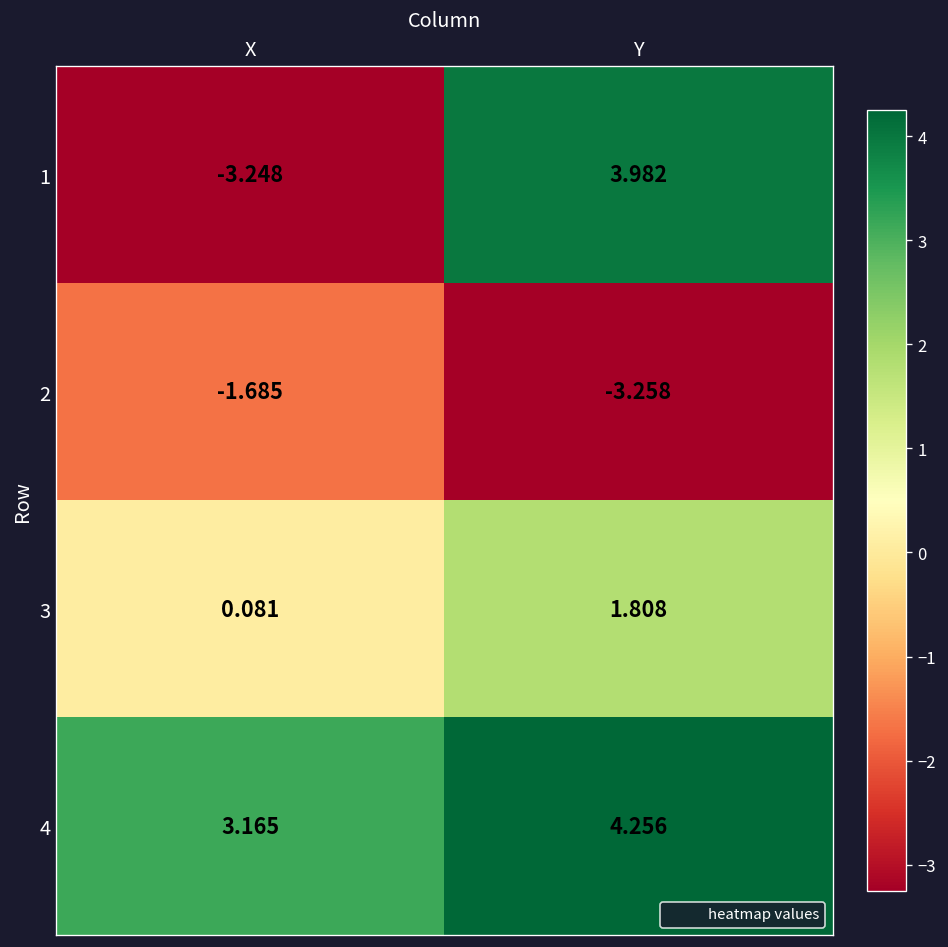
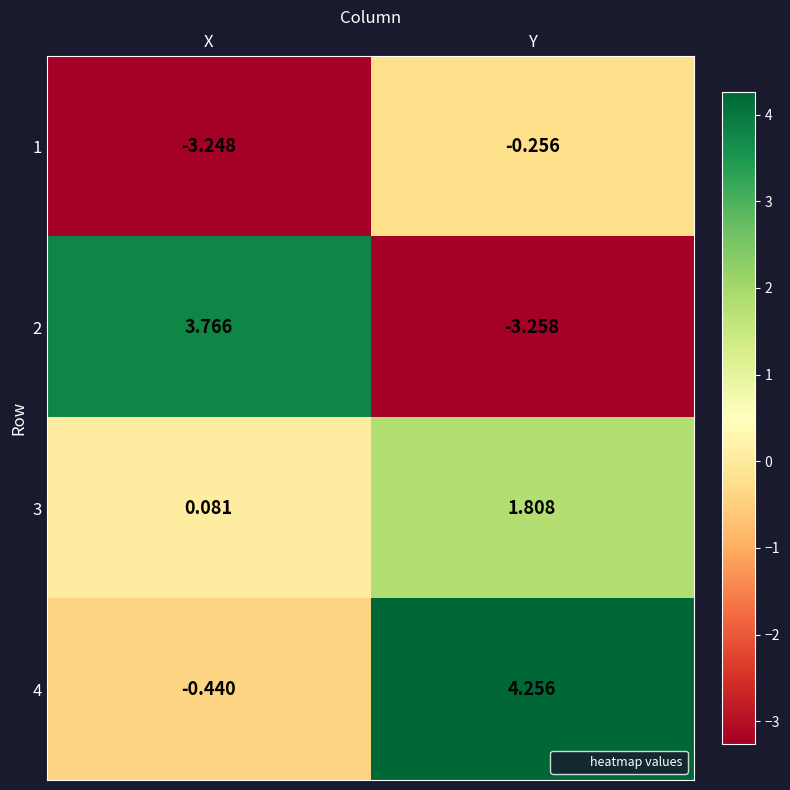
1, Y: 3.982 -> -0.256
2, X: -1.685 -> 3.766
4, X: 3.165 -> -0.440
